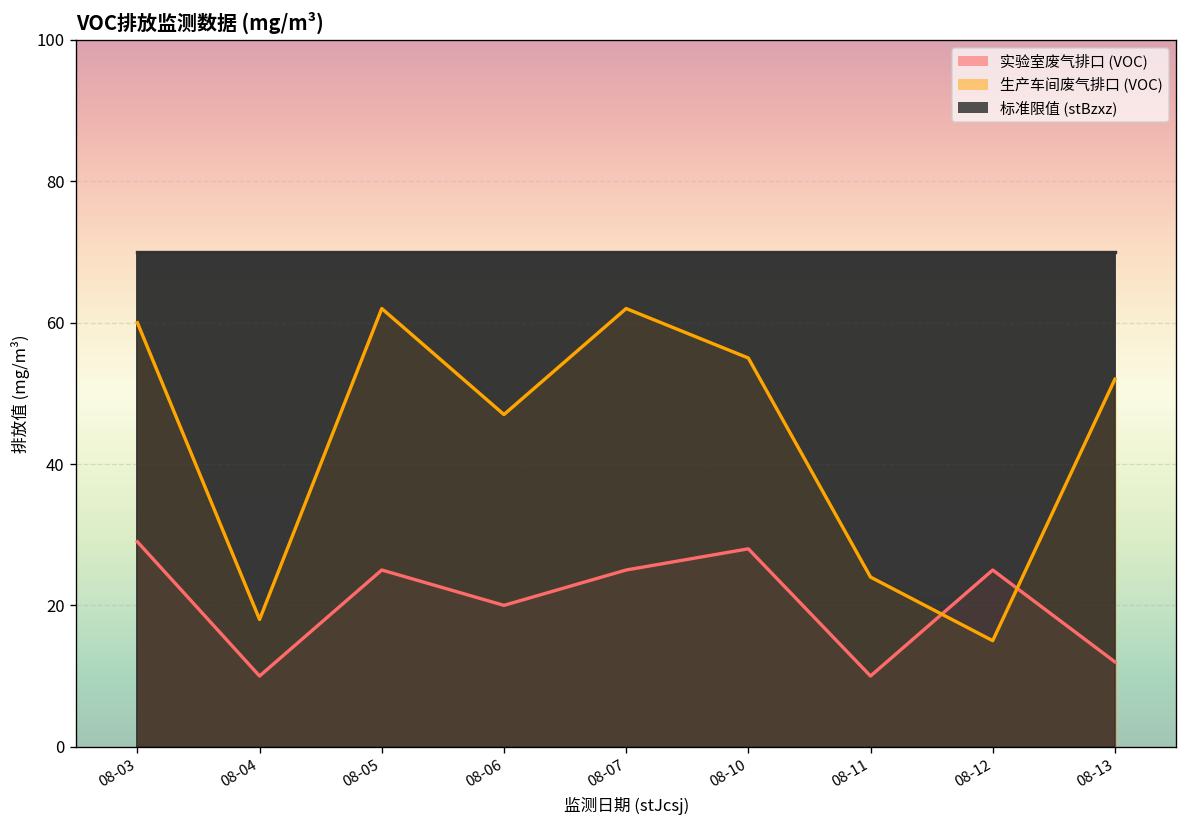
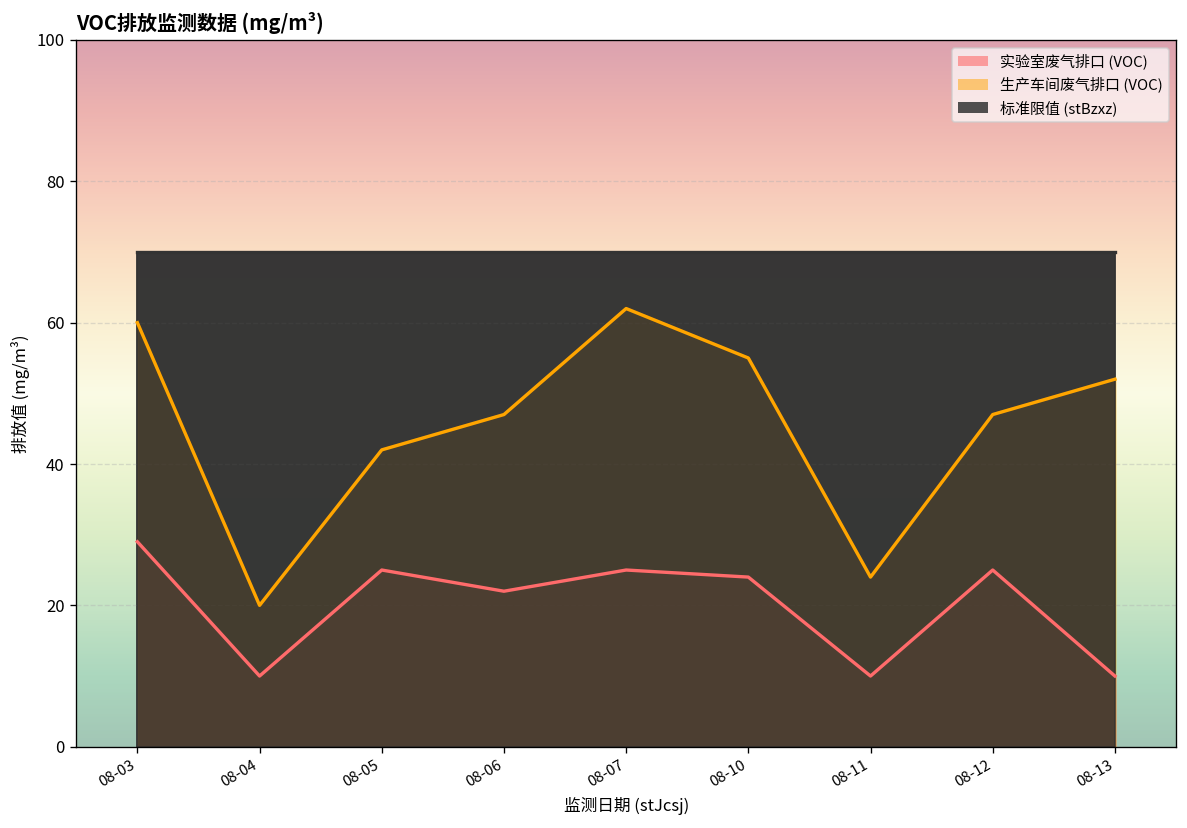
生产车间废气排口 (VOC), 08-04: 18 -> 20
生产车间废气排口 (VOC), 08-05: 62 -> 42
实验室废气排口 (VOC), 08-06: 20 -> 22
实验室废气排口 (VOC), 08-10: 28 -> 24
生产车间废气排口 (VOC), 08-12: 15 -> 47
实验室废气排口 (VOC), 08-13: 12 -> 10
